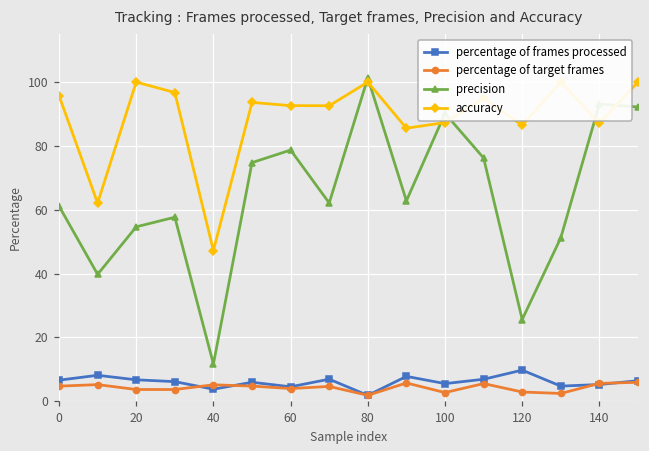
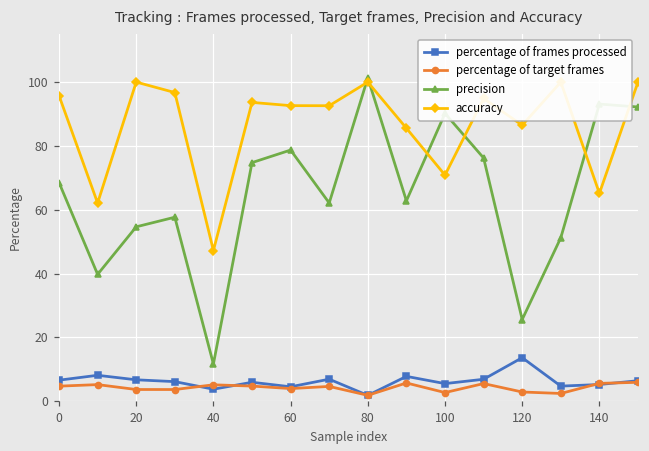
precision, 0: 61 -> 69
accuracy, 100: 87 -> 71
percentage of frames processed, 120: 10 -> 14
accuracy, 140: 87 -> 65
